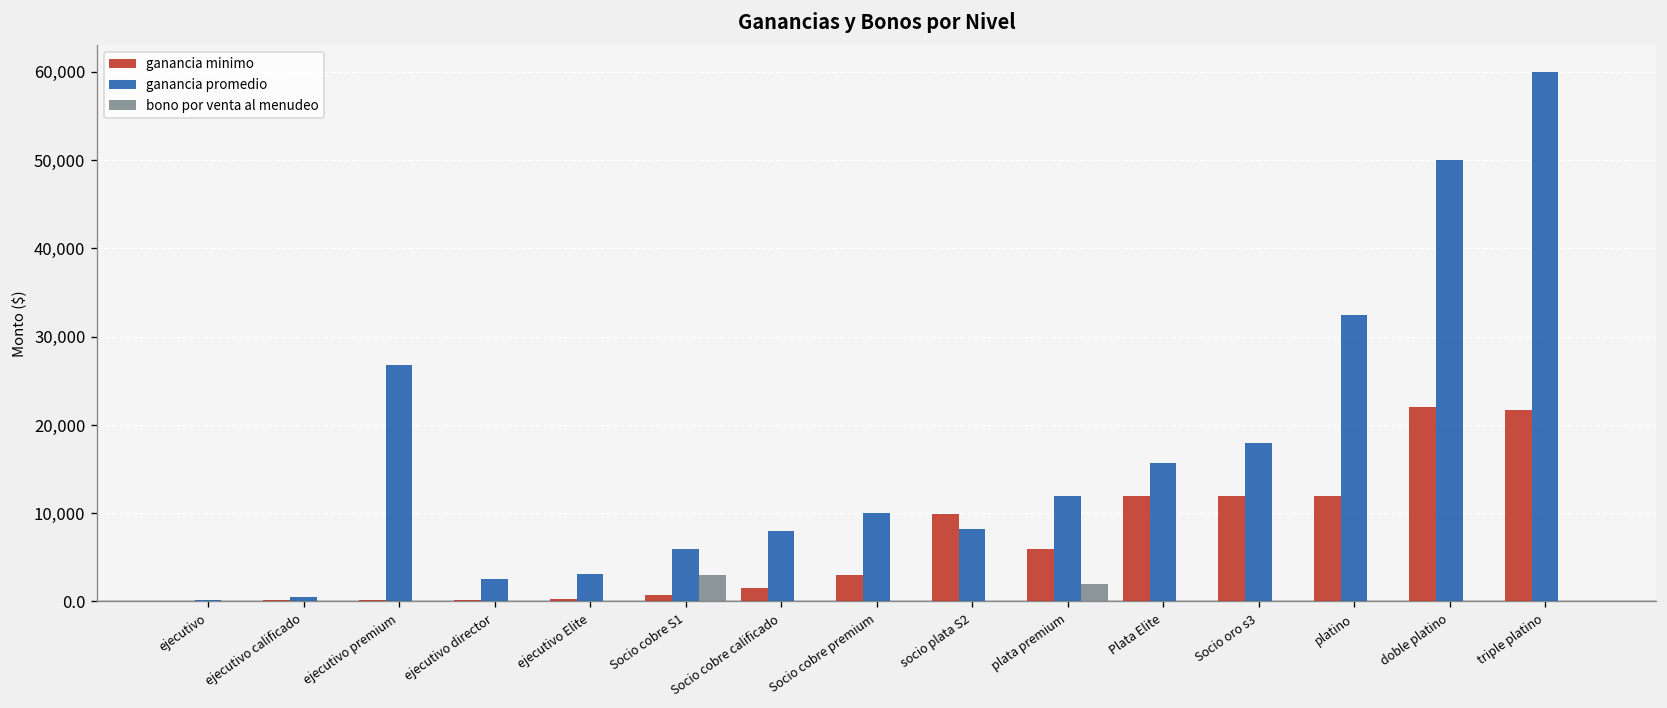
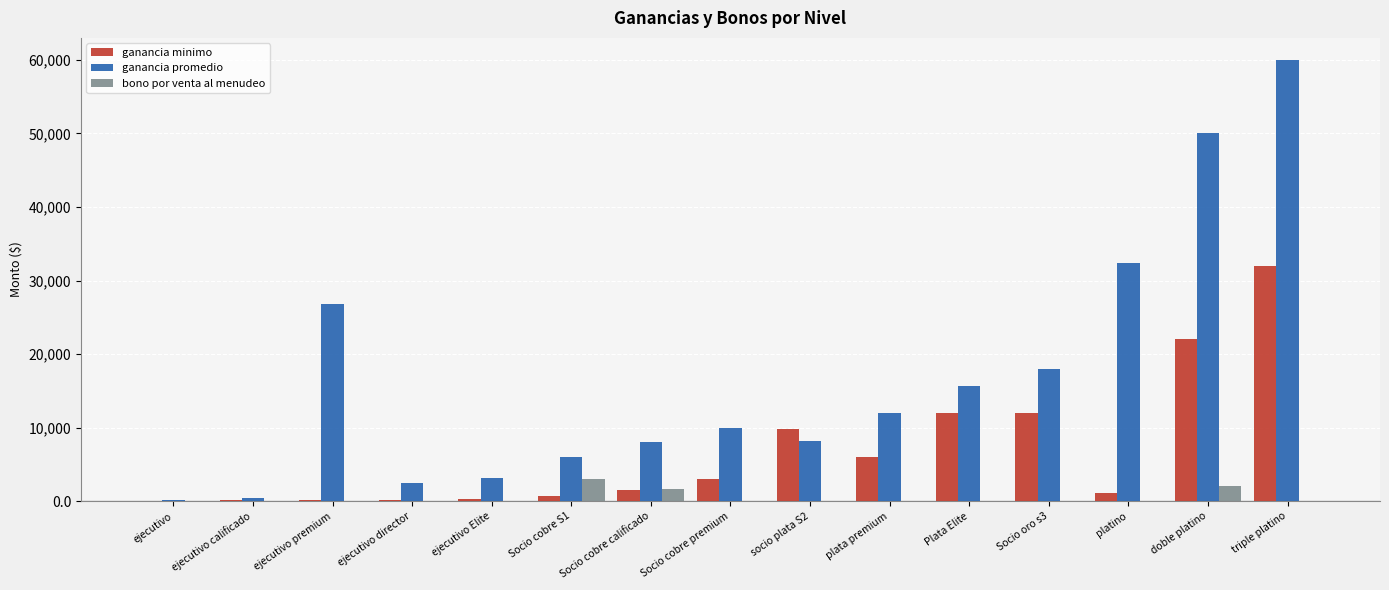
bono por venta al menudeo, Socio cobre calificado: 0 -> 2,000
bono por venta al menudeo, plata premium: 2,000 -> 0
ganancia minimo, platino: 12,000 -> 1,000
bono por venta al menudeo, doble platino: 0 -> 2,000
ganancia minimo, triple platino: 22,000 -> 32,000
